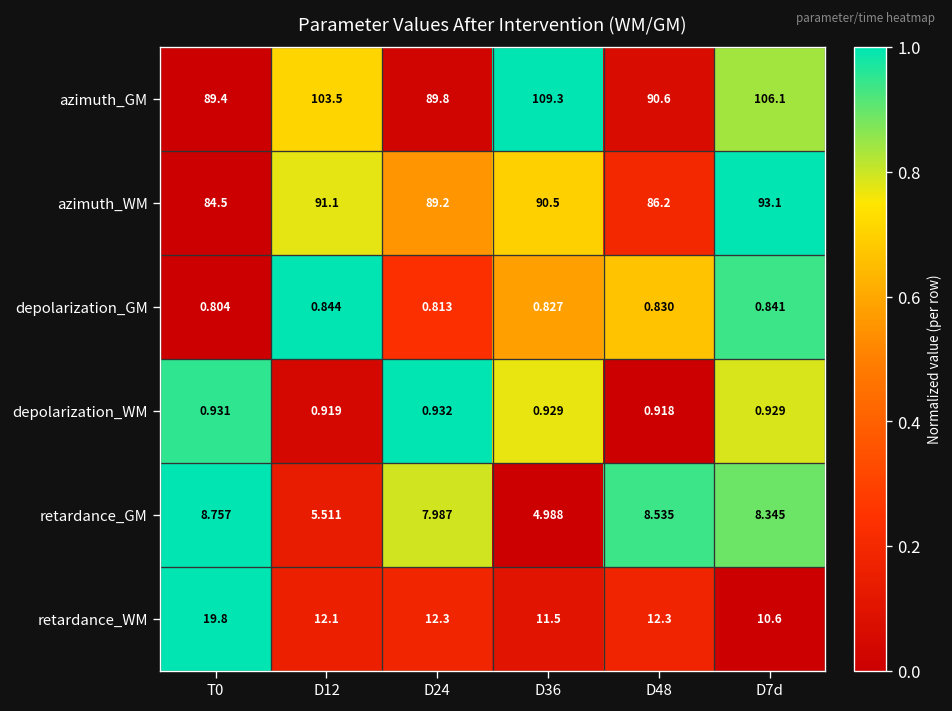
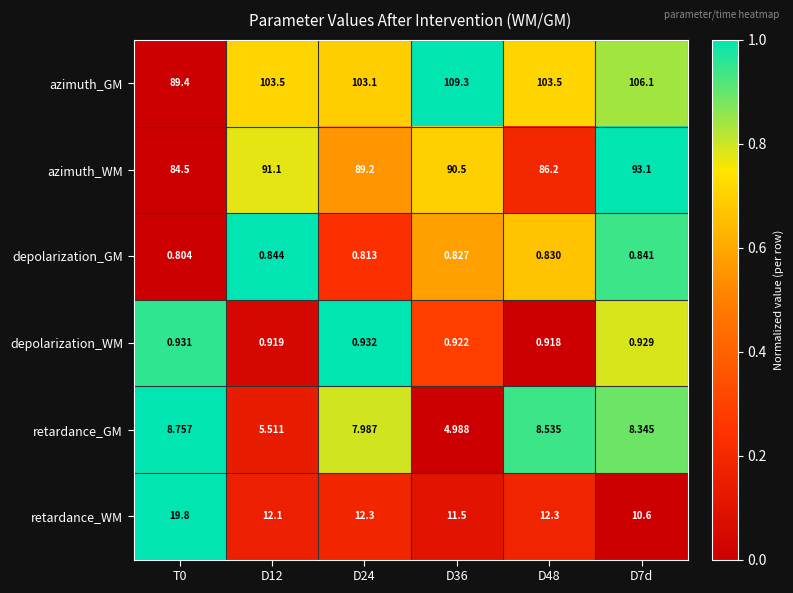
azimuth_GM, D24: 89.8 -> 103.1
azimuth_GM, D48: 90.6 -> 103.5
depolarization_WM, D36: 0.929 -> 0.922
